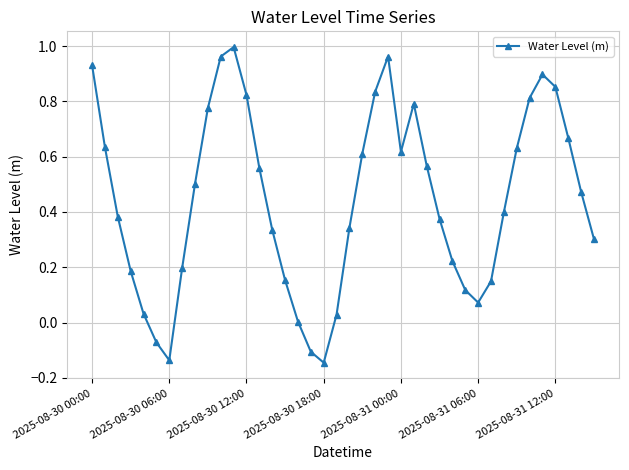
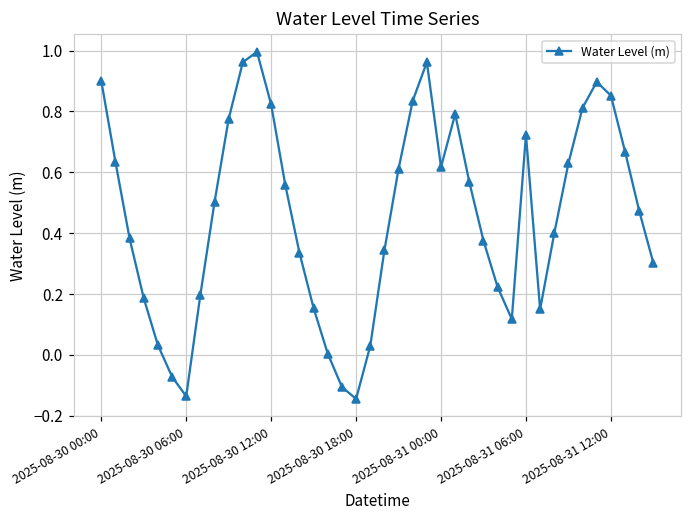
2025-08-30 00:00: 0.93 -> 0.90
2025-08-31 06:00: 0.07 -> 0.72
